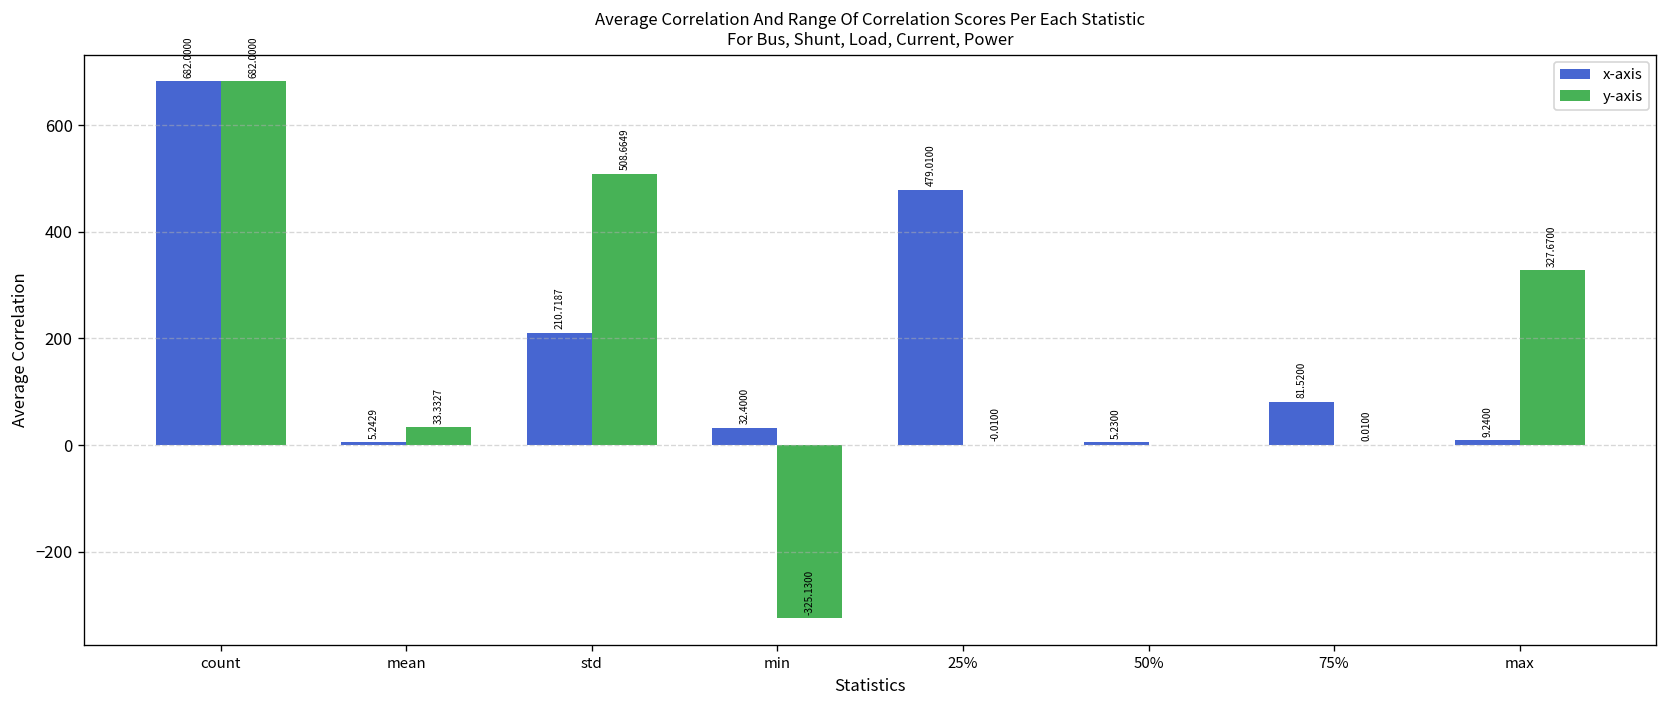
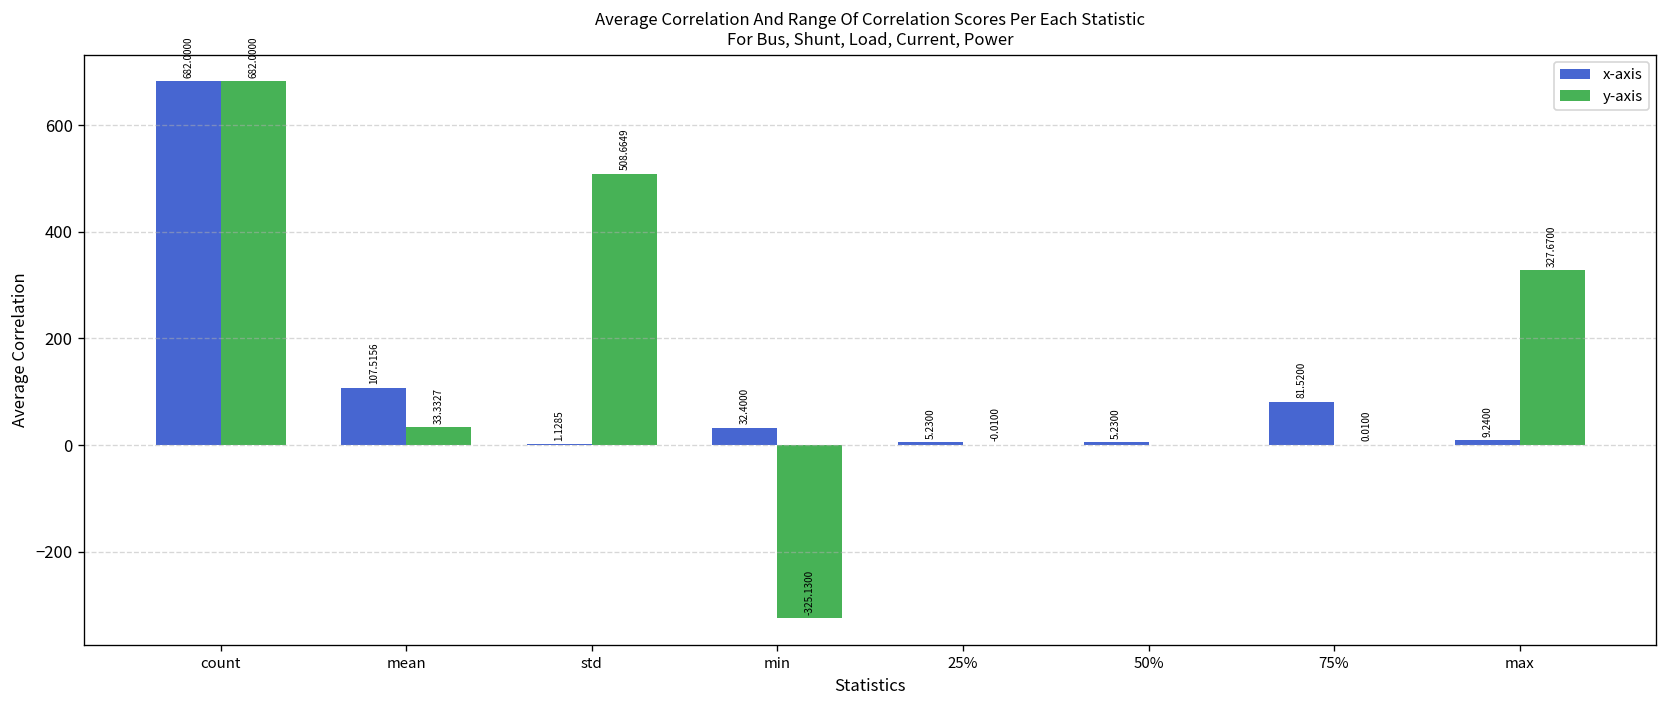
x-axis, mean: 5.2429 -> 107.5156
x-axis, std: 210.7187 -> 1.1285
x-axis, 25%: 479.0100 -> 5.2300
